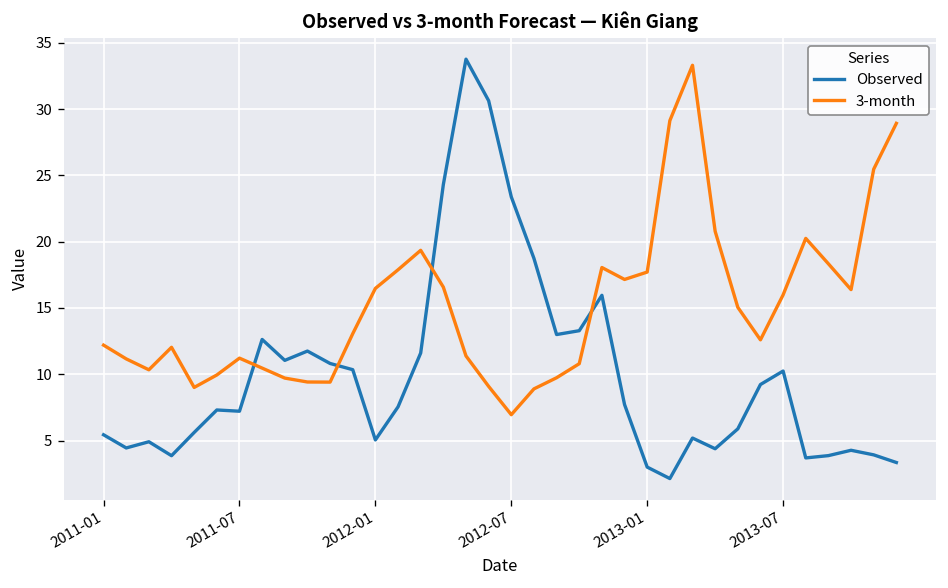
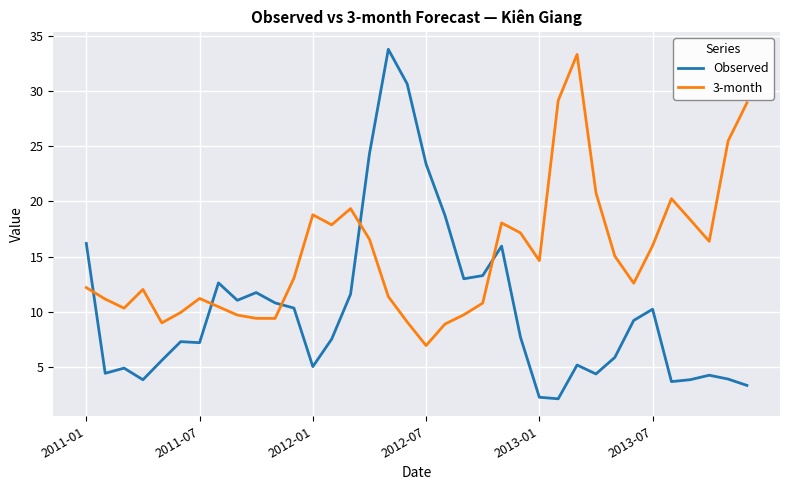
Observed, 2011-01: 5.4 -> 16.2
3-month, 2012-01: 16.5 -> 18.8
Observed, 2013-01: 3.0 -> 2.3
3-month, 2013-01: 17.7 -> 14.6
